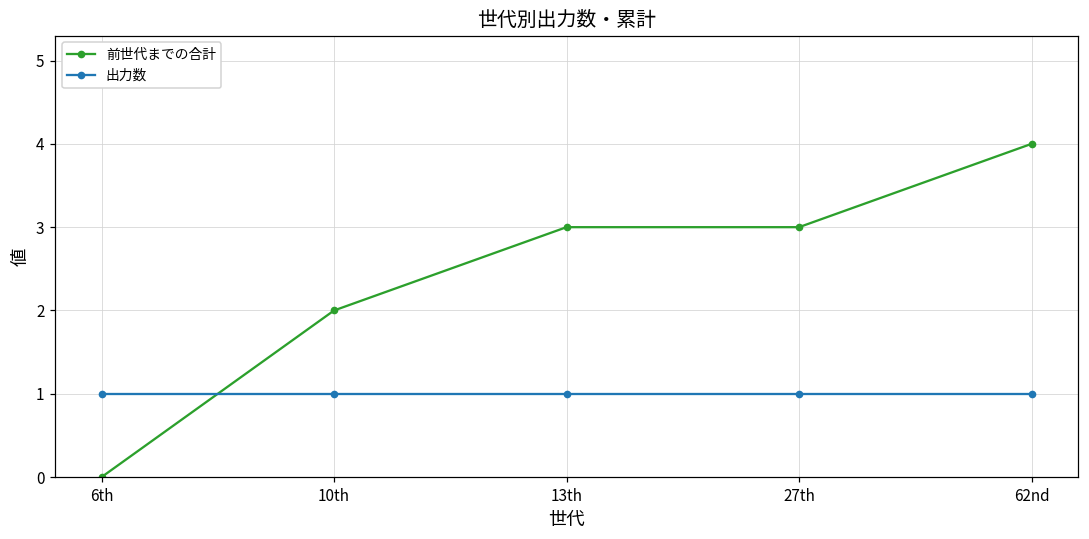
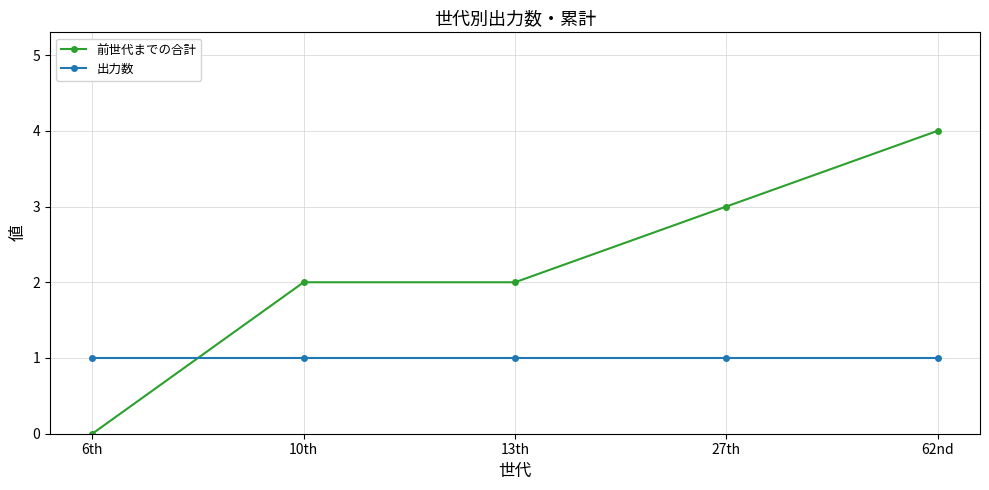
前世代までの合計, 13th: 3 -> 2
